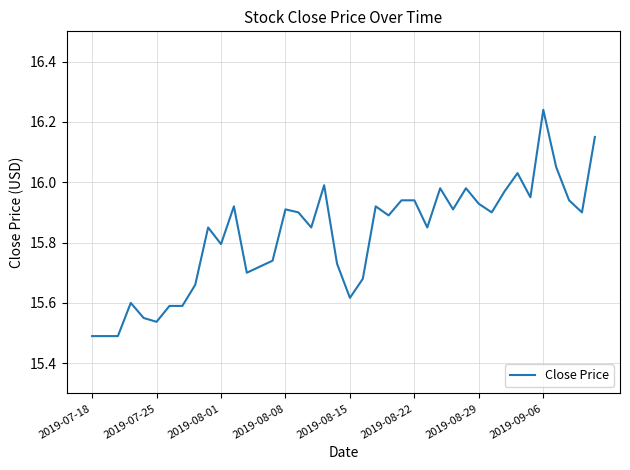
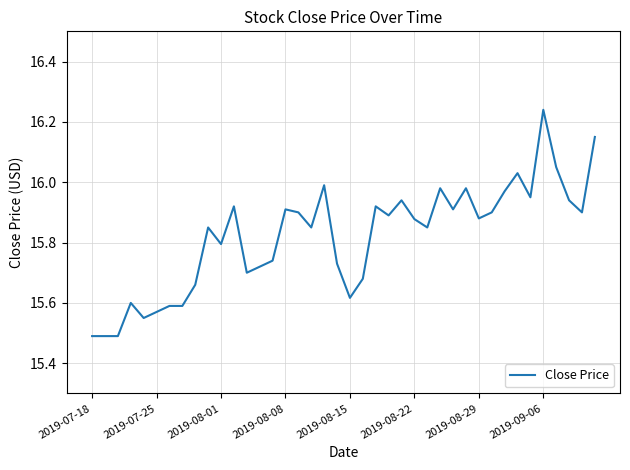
2019-07-25: 15.54 -> 15.57
2019-08-22: 15.94 -> 15.88
2019-08-29: 15.93 -> 15.88
